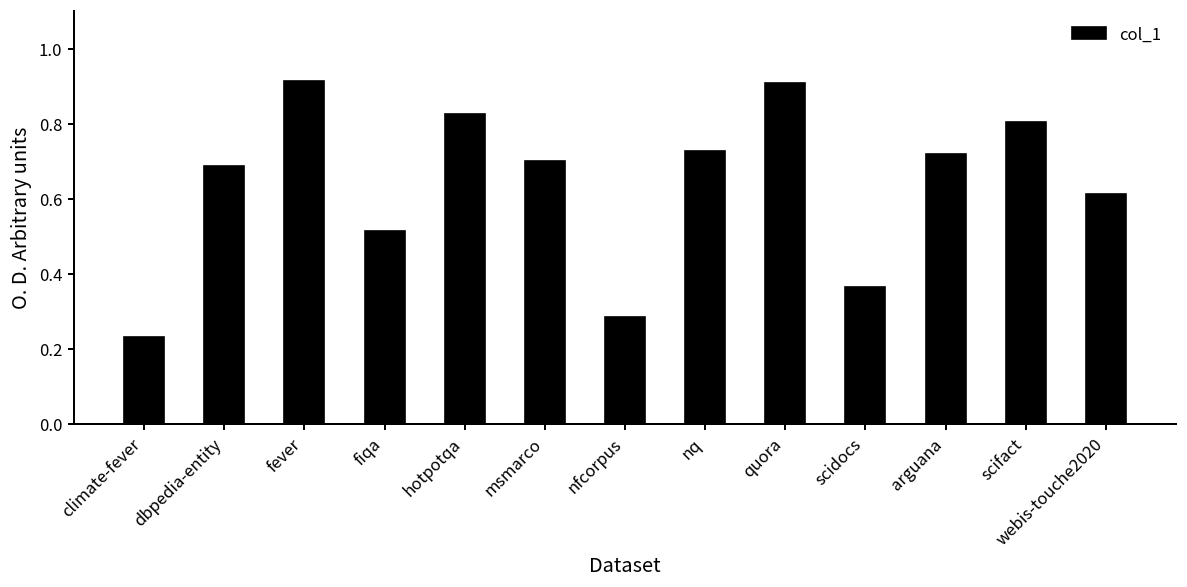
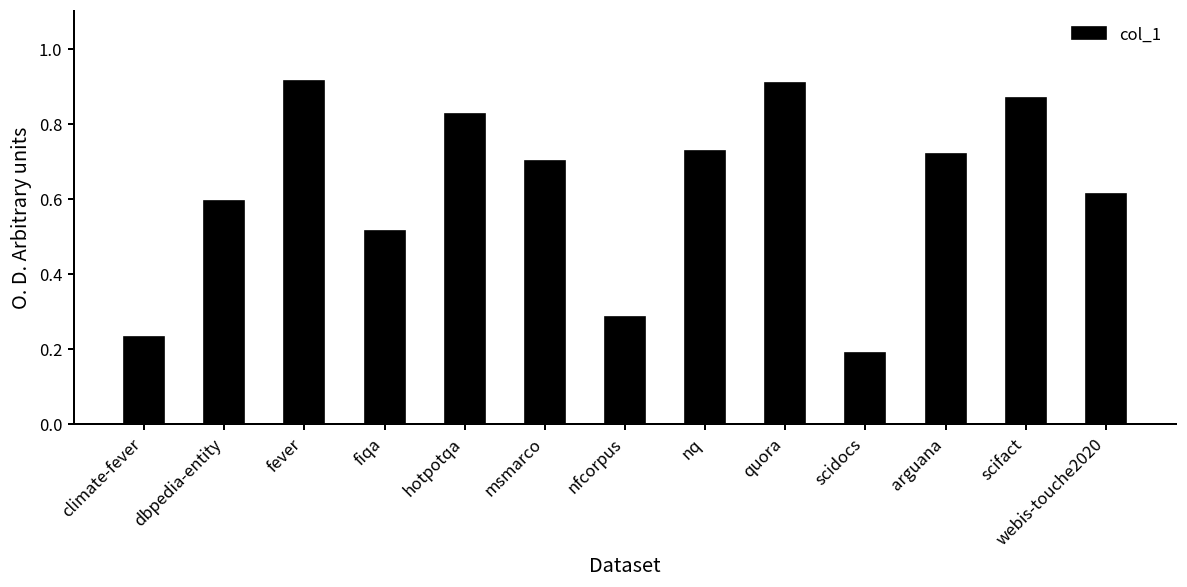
dbpedia-entity: 0.69 -> 0.59
scidocs: 0.36 -> 0.19
scifact: 0.80 -> 0.87
